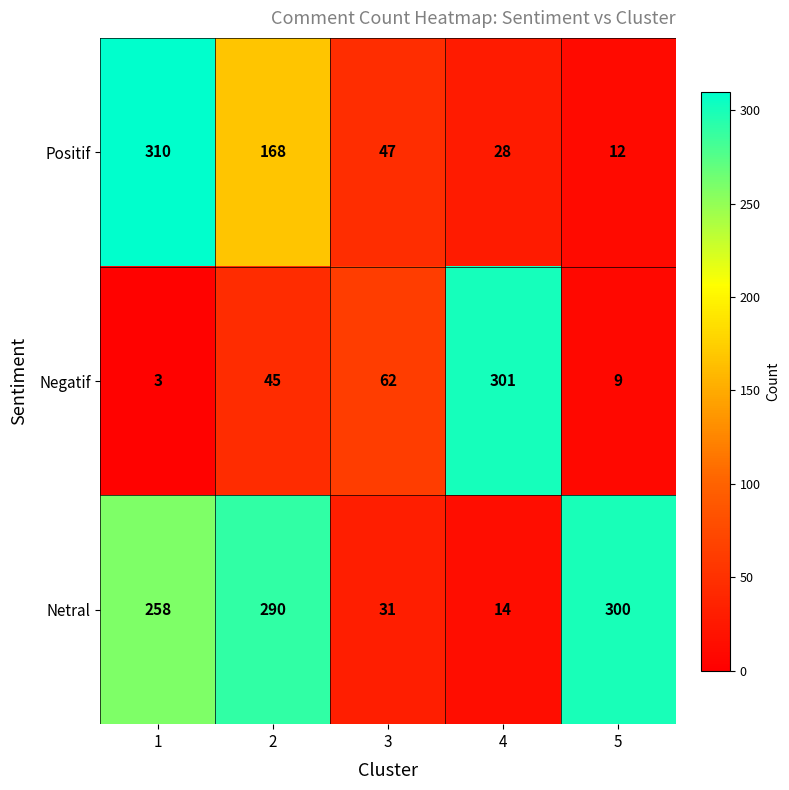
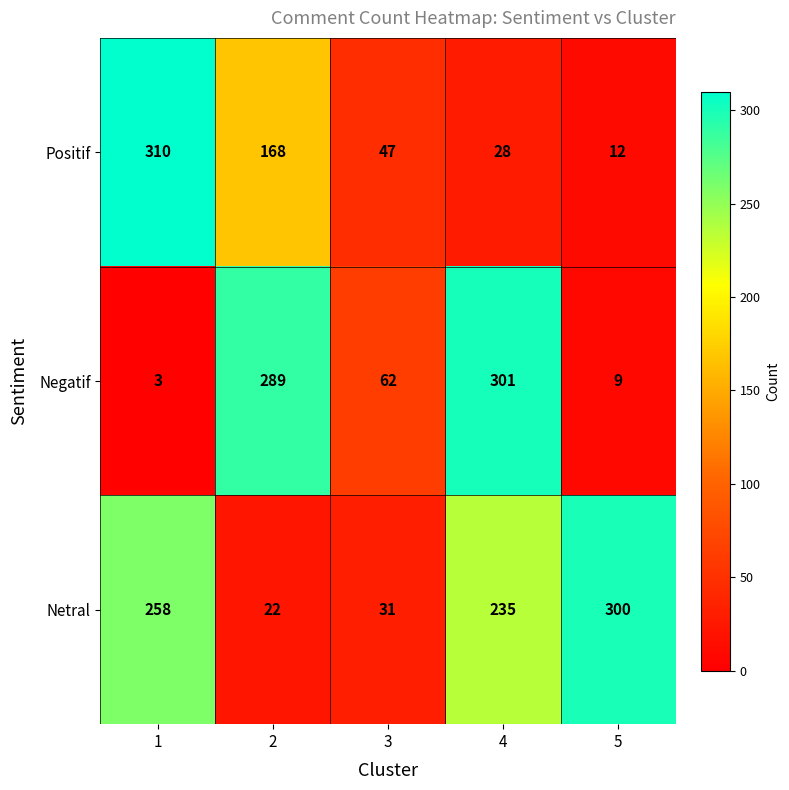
Negatif, 2: 45 -> 289
Netral, 2: 290 -> 22
Netral, 4: 14 -> 235
